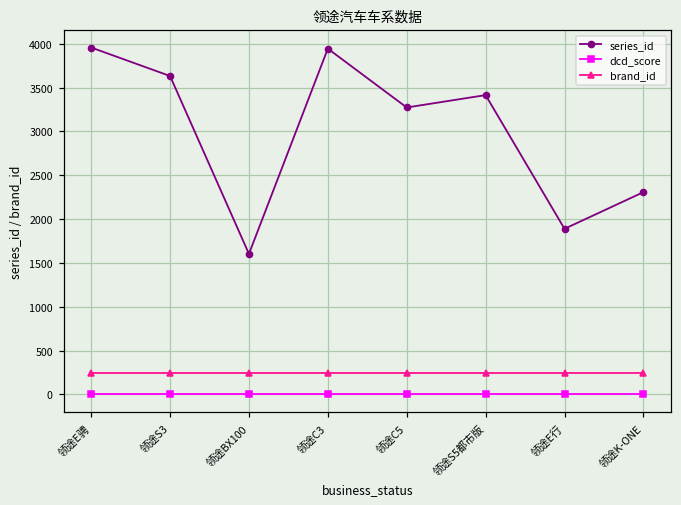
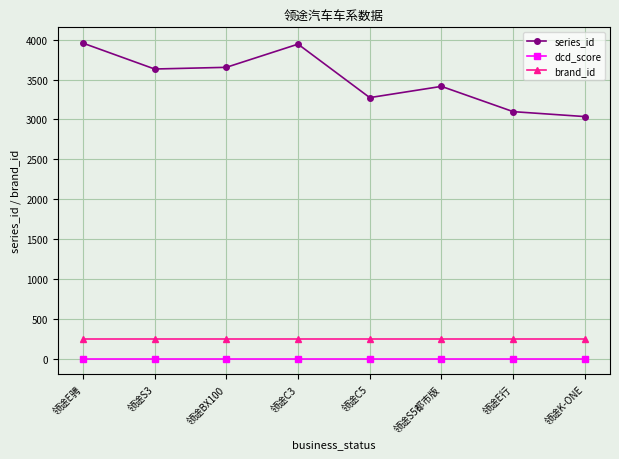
series_id, 领途BX100: 1600 -> 3700
series_id, 领途E行: 1900 -> 3100
series_id, 领途K-ONE: 2300 -> 3000
